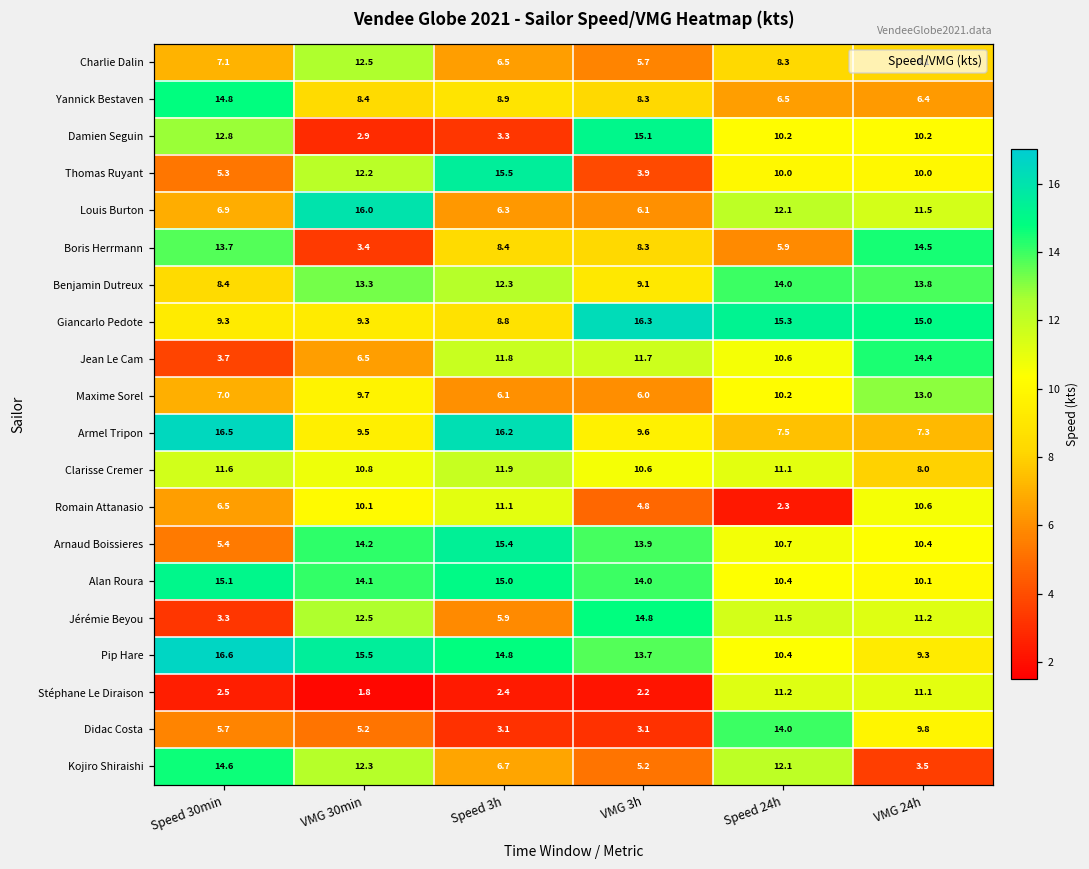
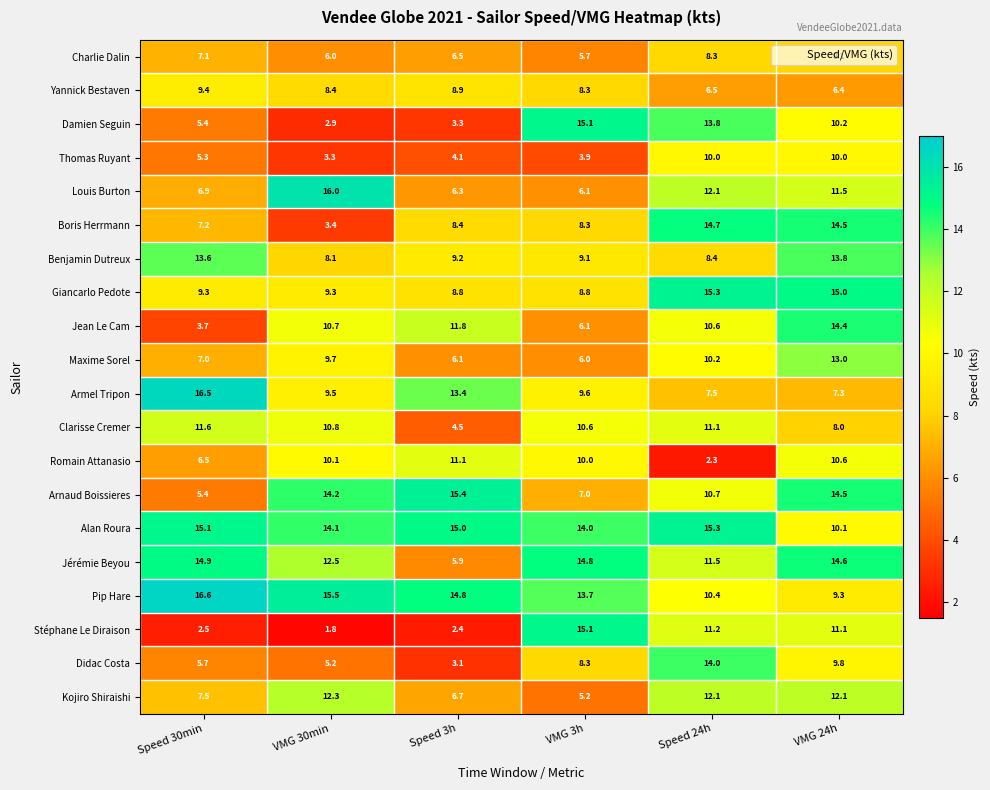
Charlie Dalin, VMG 30min: 12.5 -> 6.0
Yannick Bestaven, Speed 30min: 14.8 -> 9.4
Damien Seguin, Speed 30min: 12.8 -> 5.4
Damien Seguin, Speed 24h: 10.2 -> 13.8
Thomas Ruyant, VMG 30min: 12.2 -> 3.3
Thomas Ruyant, Speed 3h: 15.5 -> 4.1
Boris Herrmann, Speed 30min: 13.7 -> 7.2
Boris Herrmann, Speed 24h: 5.9 -> 14.7
Benjamin Dutreux, Speed 30min: 8.4 -> 13.6
Benjamin Dutreux, VMG 30min: 13.3 -> 8.1
Benjamin Dutreux, Speed 3h: 12.3 -> 9.2
Benjamin Dutreux, Speed 24h: 14.0 -> 8.4
Giancarlo Pedote, VMG 3h: 16.3 -> 8.8
Jean Le Cam, VMG 30min: 6.5 -> 10.7
Jean Le Cam, VMG 3h: 11.7 -> 6.1
Armel Tripon, Speed 3h: 16.2 -> 13.4
Clarisse Cremer, Speed 3h: 11.9 -> 4.5
Romain Attanasio, VMG 3h: 4.8 -> 10.0
Arnaud Boissieres, VMG 3h: 13.9 -> 7.0
Arnaud Boissieres, VMG 24h: 10.4 -> 14.5
Alan Roura, Speed 24h: 10.4 -> 15.3
Jérémie Beyou, Speed 30min: 3.3 -> 14.9
Jérémie Beyou, VMG 24h: 11.2 -> 14.6
Stéphane Le Diraison, VMG 3h: 2.2 -> 15.1
Didac Costa, VMG 3h: 3.1 -> 8.3
Kojiro Shiraishi, Speed 30min: 14.6 -> 7.5
Kojiro Shiraishi, VMG 24h: 3.5 -> 12.1
